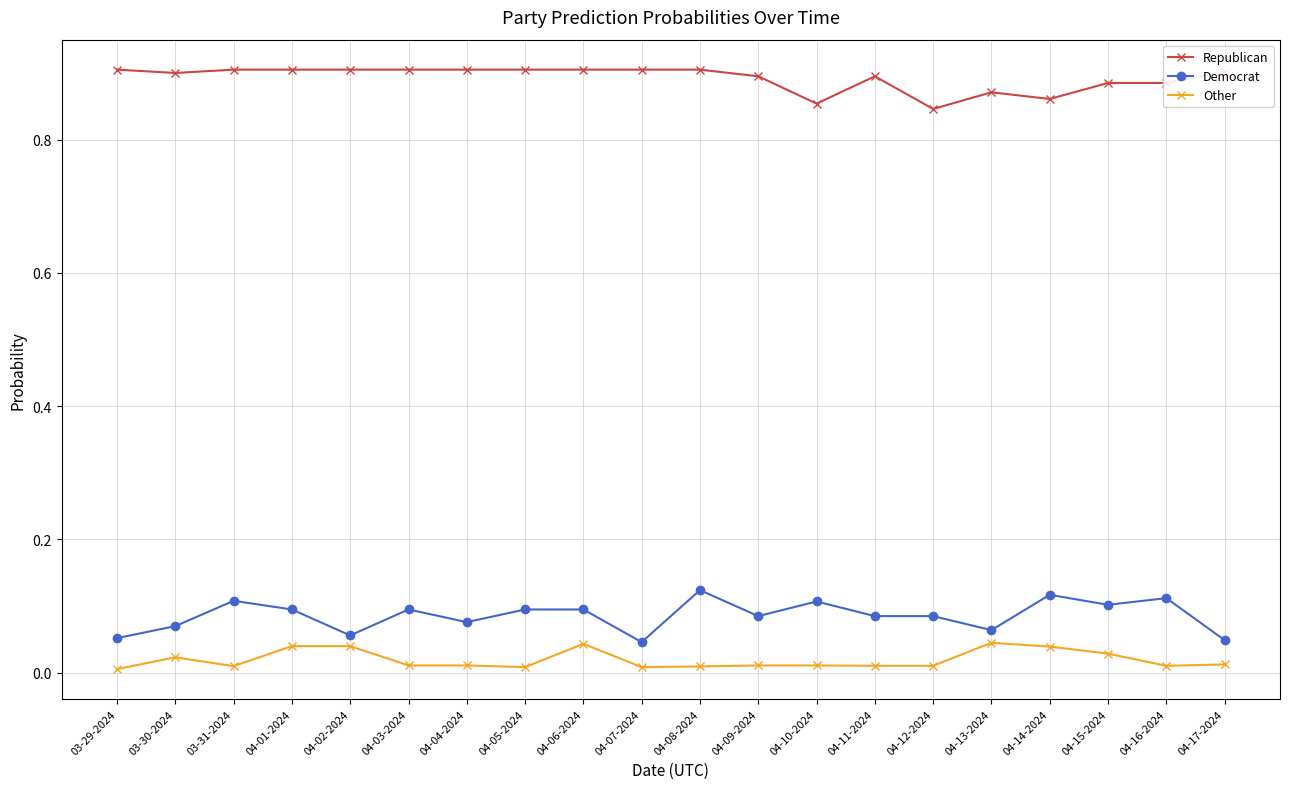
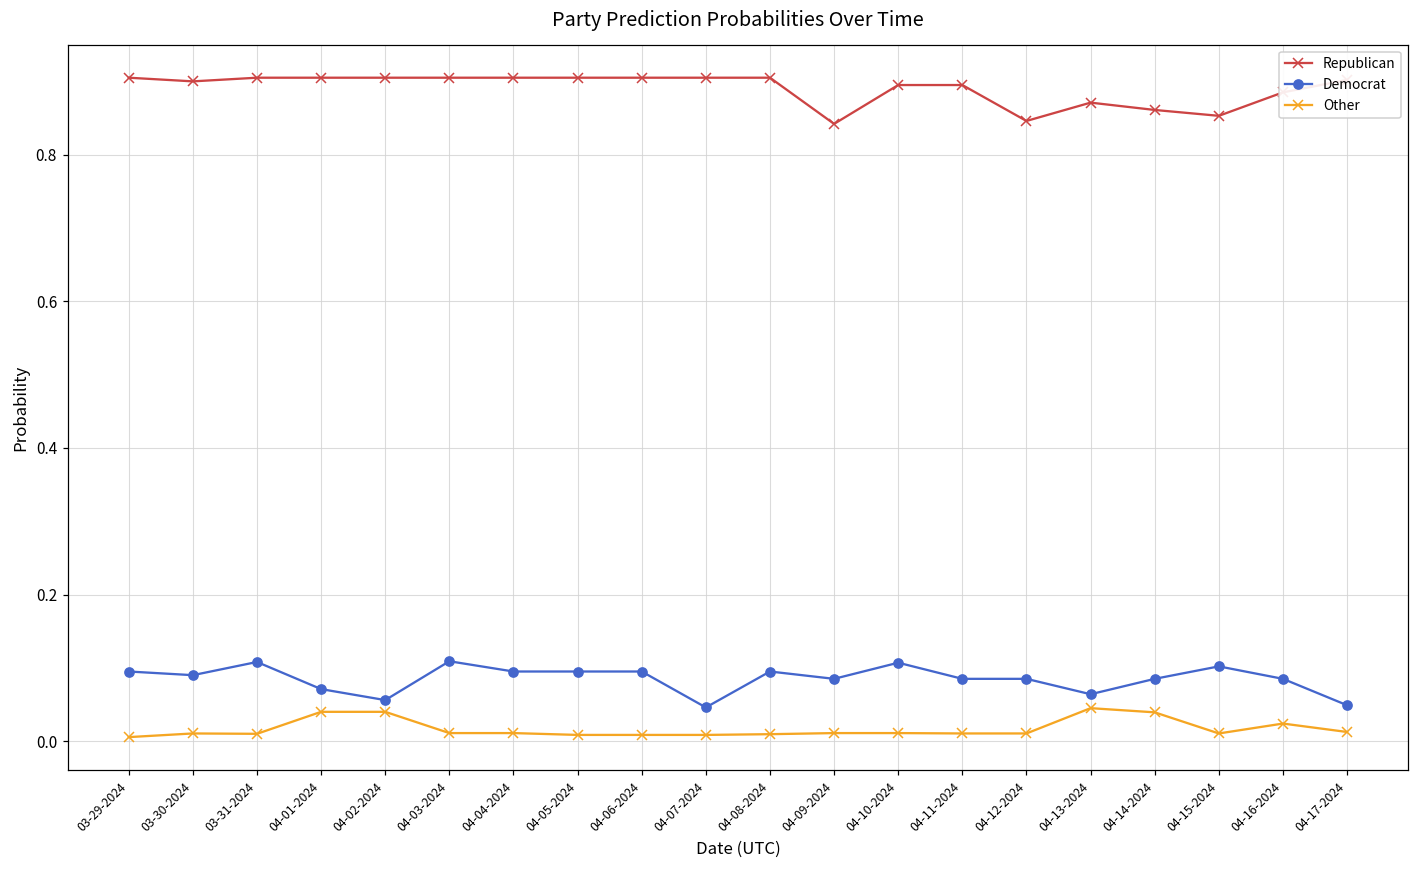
Democrat, 03-29-2024: 0.05 -> 0.10
Democrat, 03-30-2024: 0.07 -> 0.09
Other, 03-30-2024: 0.02 -> 0.01
Democrat, 04-01-2024: 0.10 -> 0.07
Democrat, 04-03-2024: 0.10 -> 0.11
Democrat, 04-04-2024: 0.08 -> 0.10
Other, 04-06-2024: 0.04 -> 0.01
Democrat, 04-08-2024: 0.12 -> 0.10
Republican, 04-09-2024: 0.90 -> 0.84
Republican, 04-10-2024: 0.85 -> 0.90
Democrat, 04-14-2024: 0.12 -> 0.09
Republican, 04-15-2024: 0.89 -> 0.85
Other, 04-15-2024: 0.03 -> 0.01
Democrat, 04-16-2024: 0.11 -> 0.09
Other, 04-16-2024: 0.01 -> 0.02
